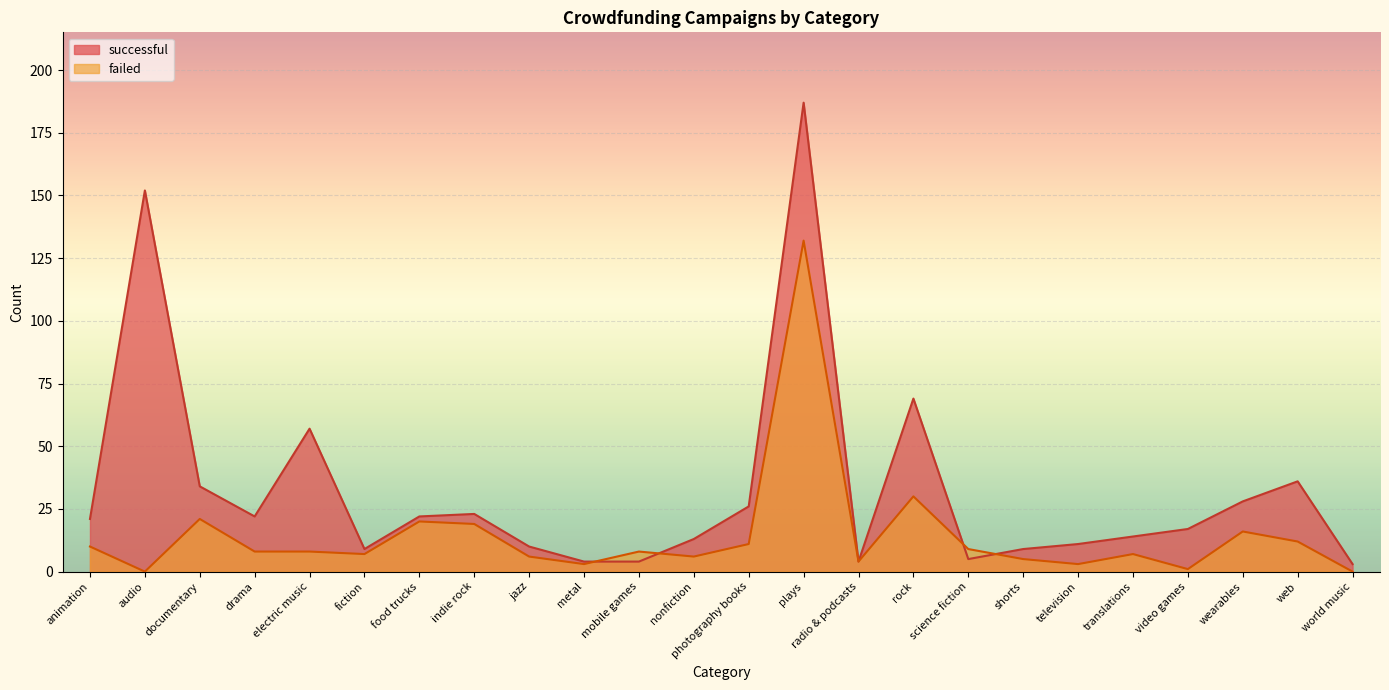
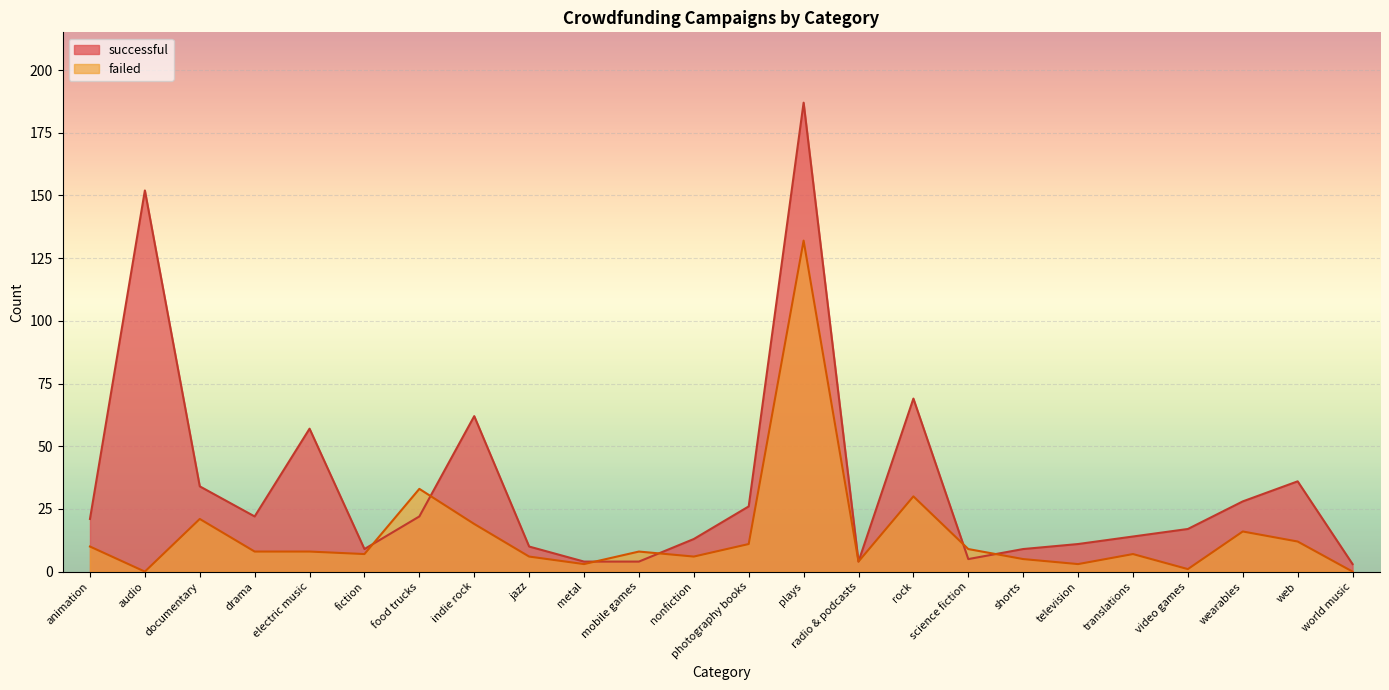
failed, food trucks: 20 -> 33
successful, indie rock: 23 -> 62
